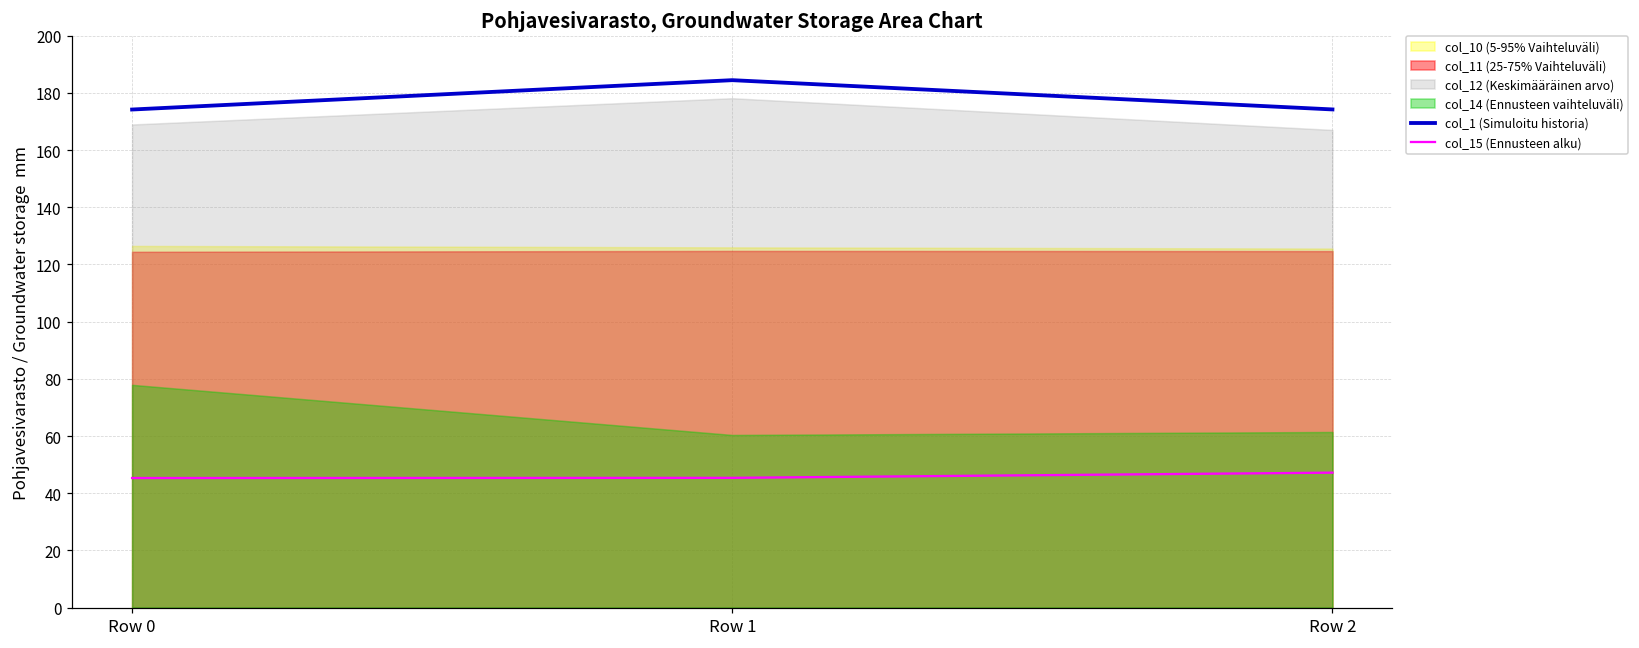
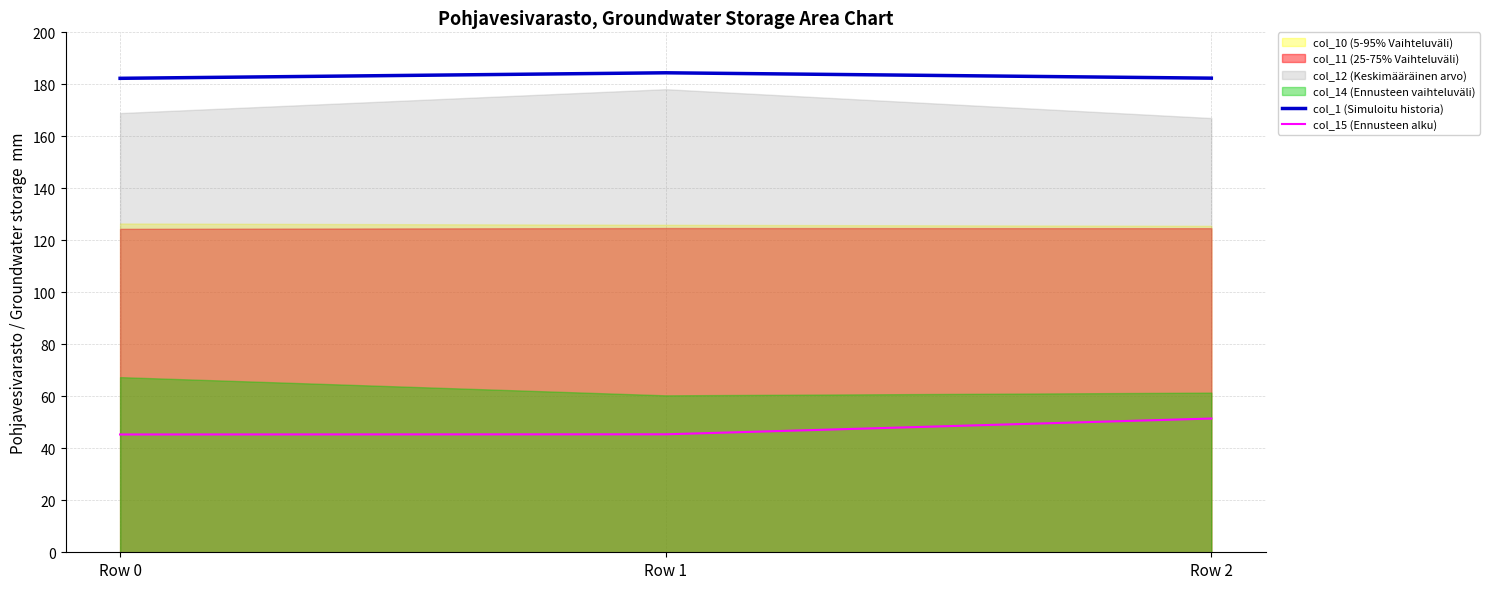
col_1 (Simuloitu historia), Row 0: 174 -> 182
col_14 (Ennusteen vaihteluväli), Row 0: 78 -> 67
col_1 (Simuloitu historia), Row 2: 174 -> 182
col_15 (Ennusteen alku), Row 2: 47 -> 51
